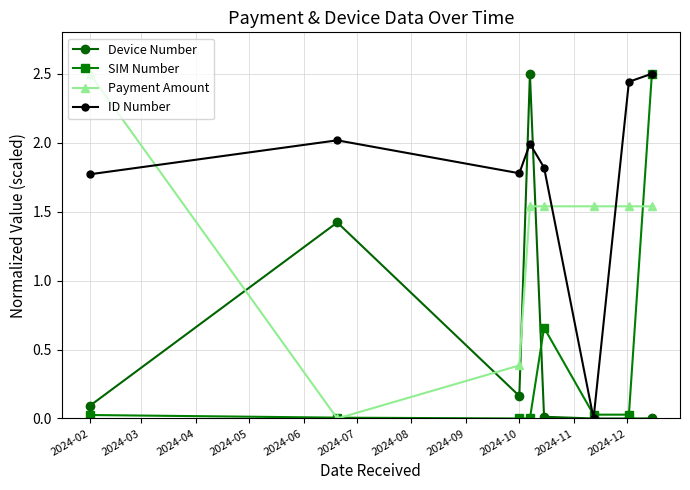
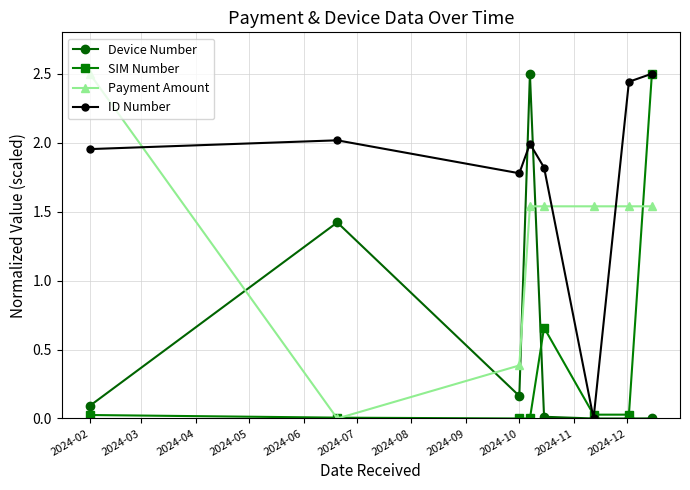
ID Number, 2024-02: 1.77 -> 1.95
